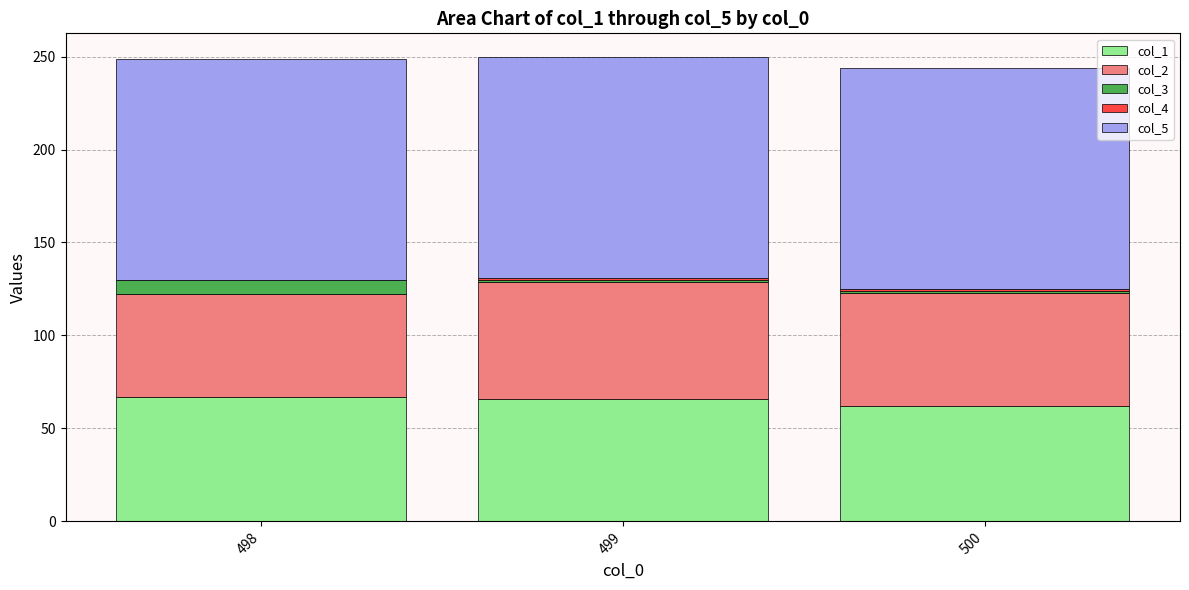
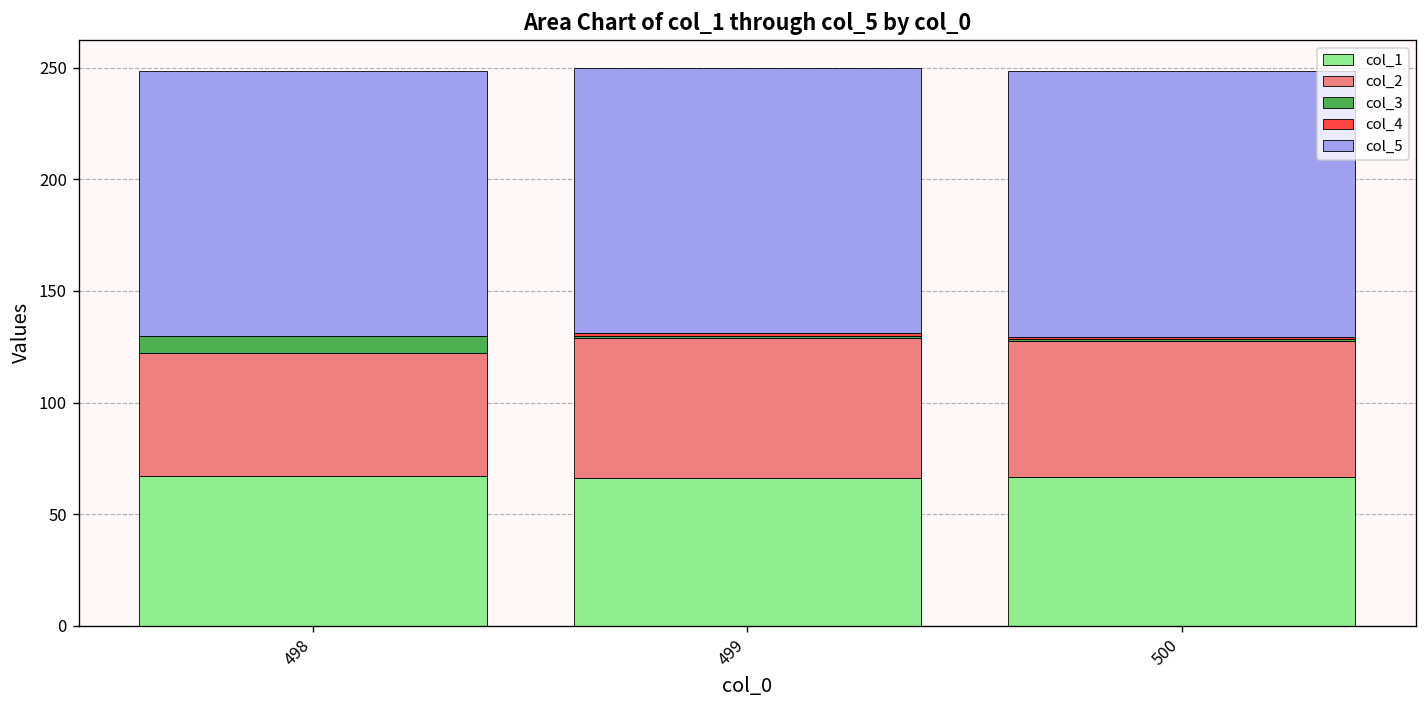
col_1, 500: 62 -> 67
